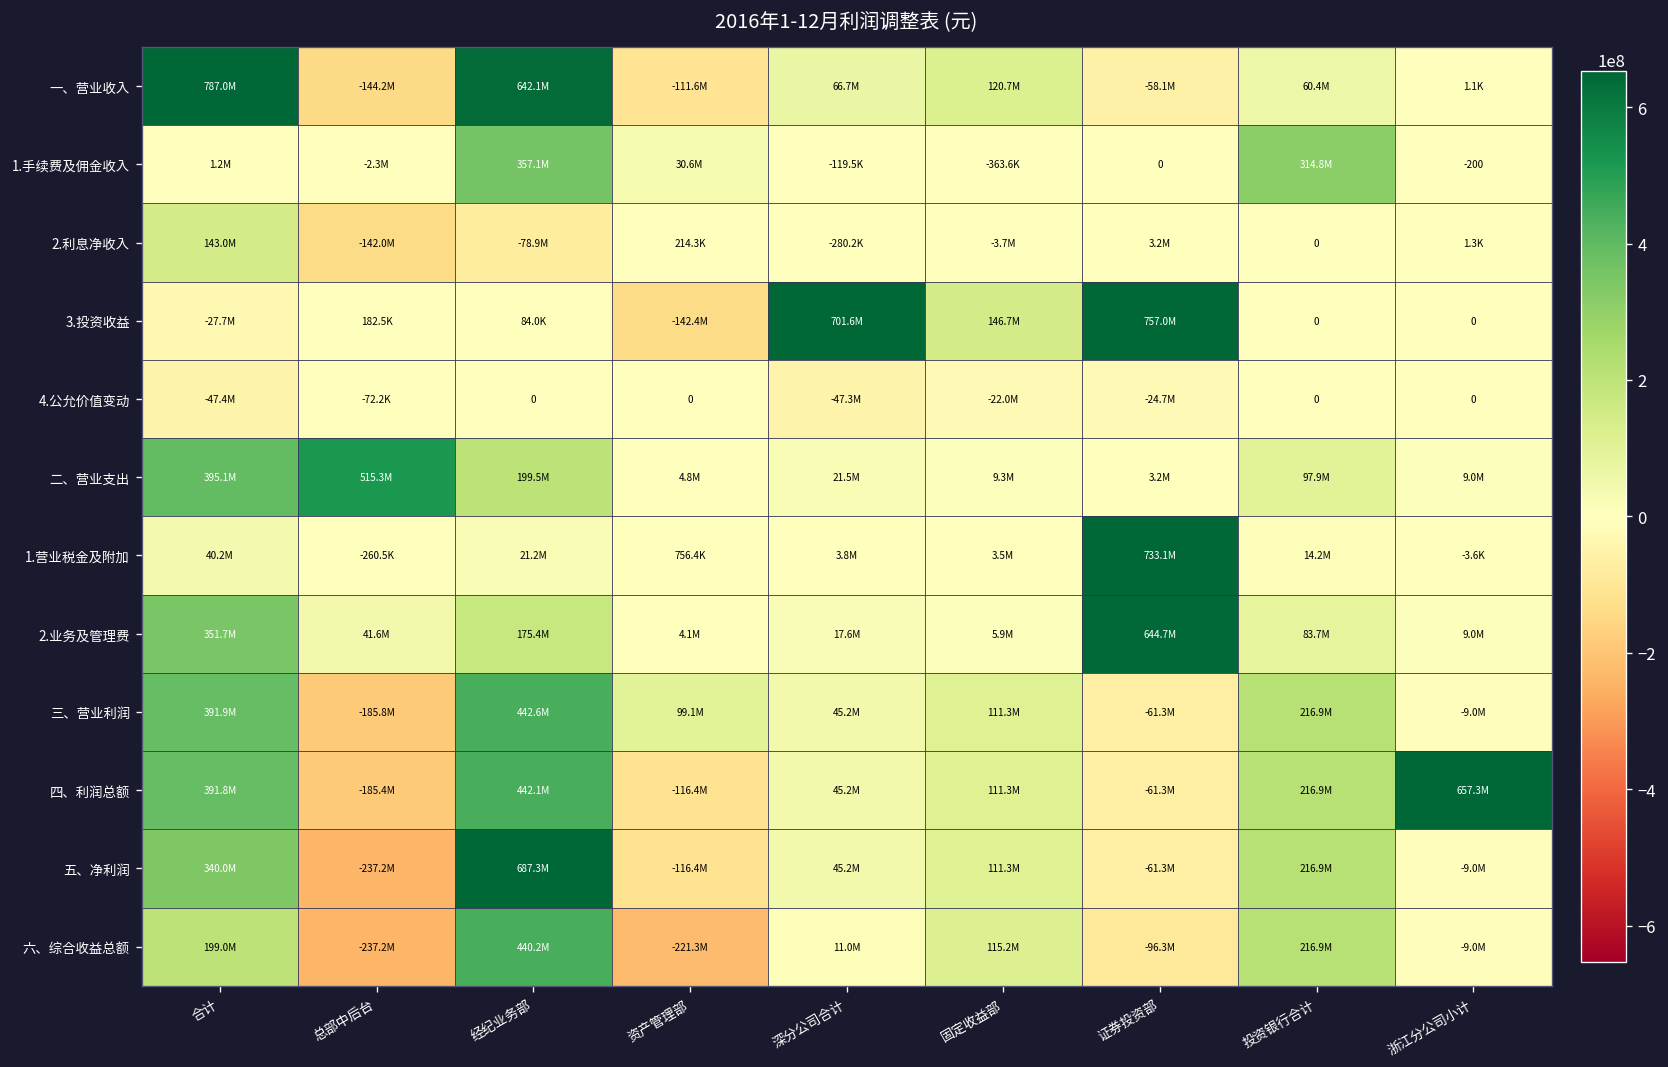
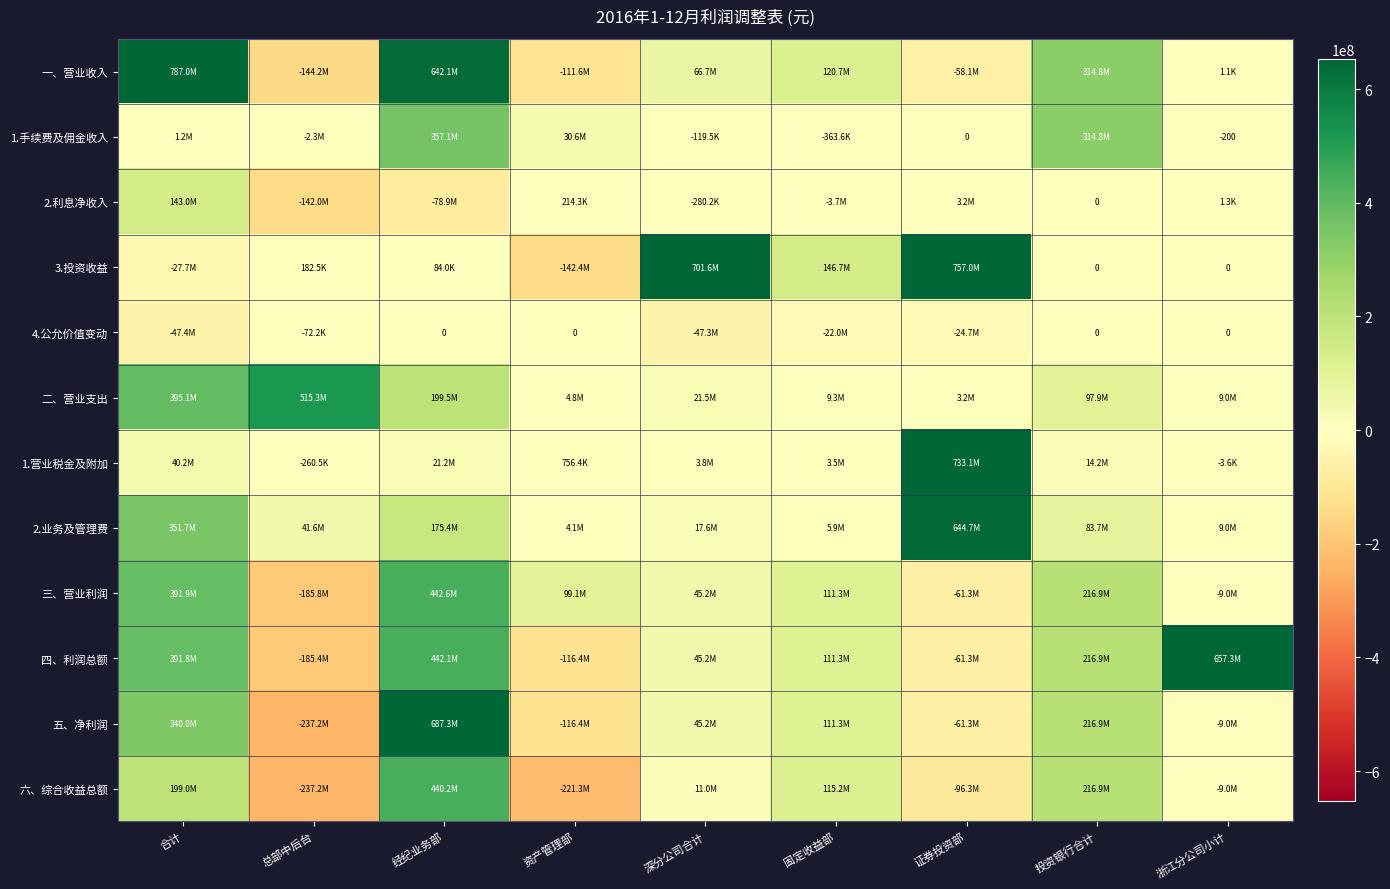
一、营业收入, 投资银行合计: 60.4M -> 314.8M
